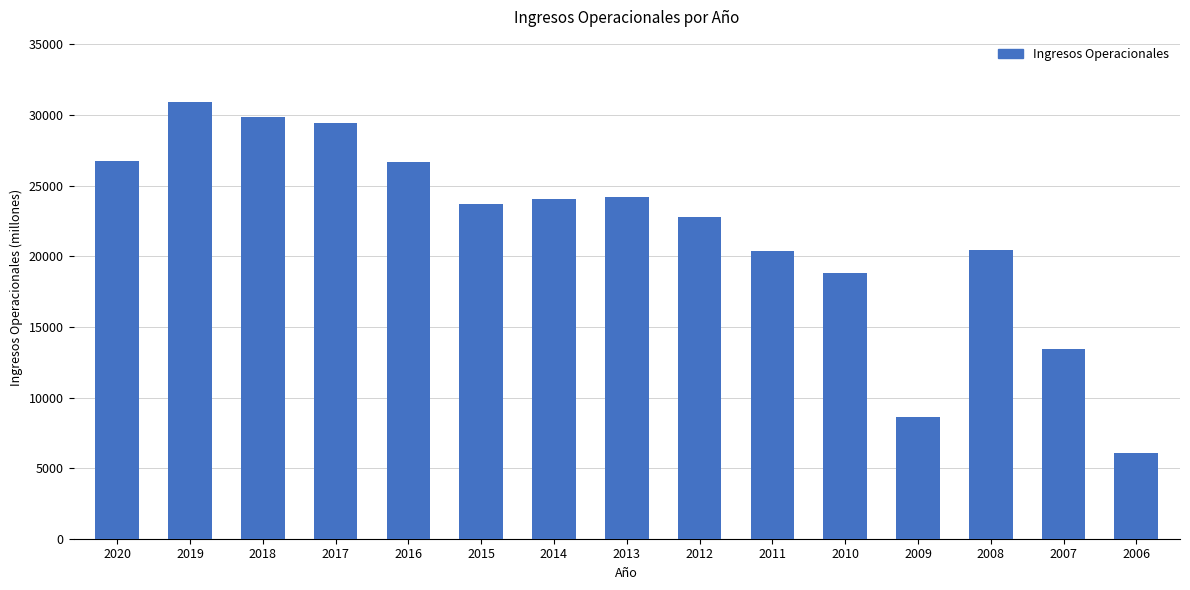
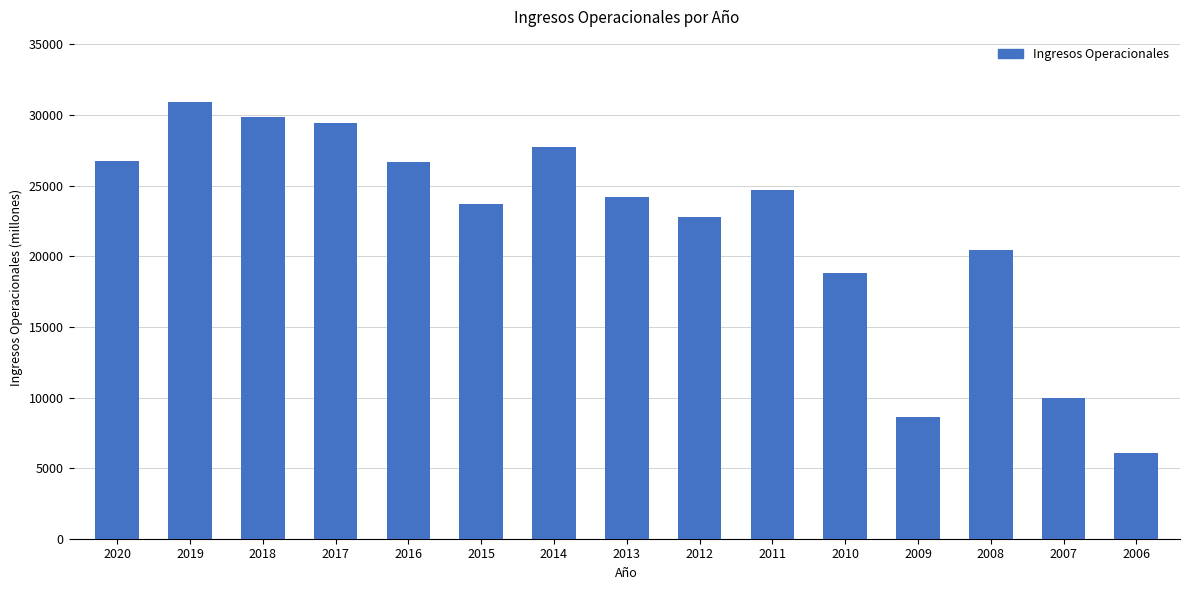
2014: 24000 -> 27700
2011: 20300 -> 24700
2007: 13400 -> 9900
